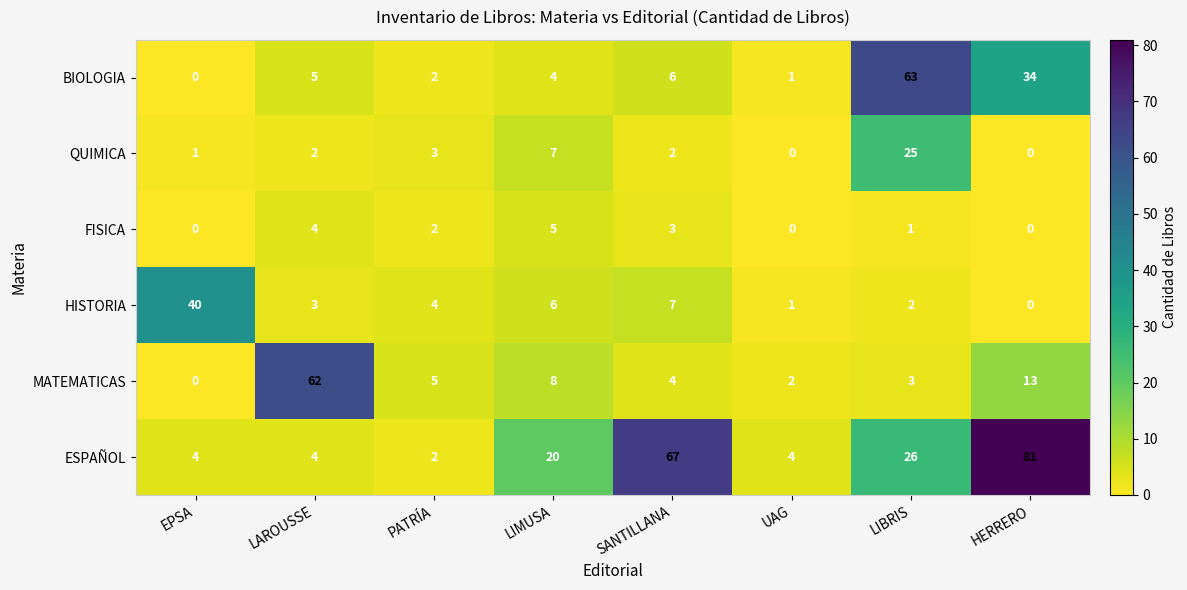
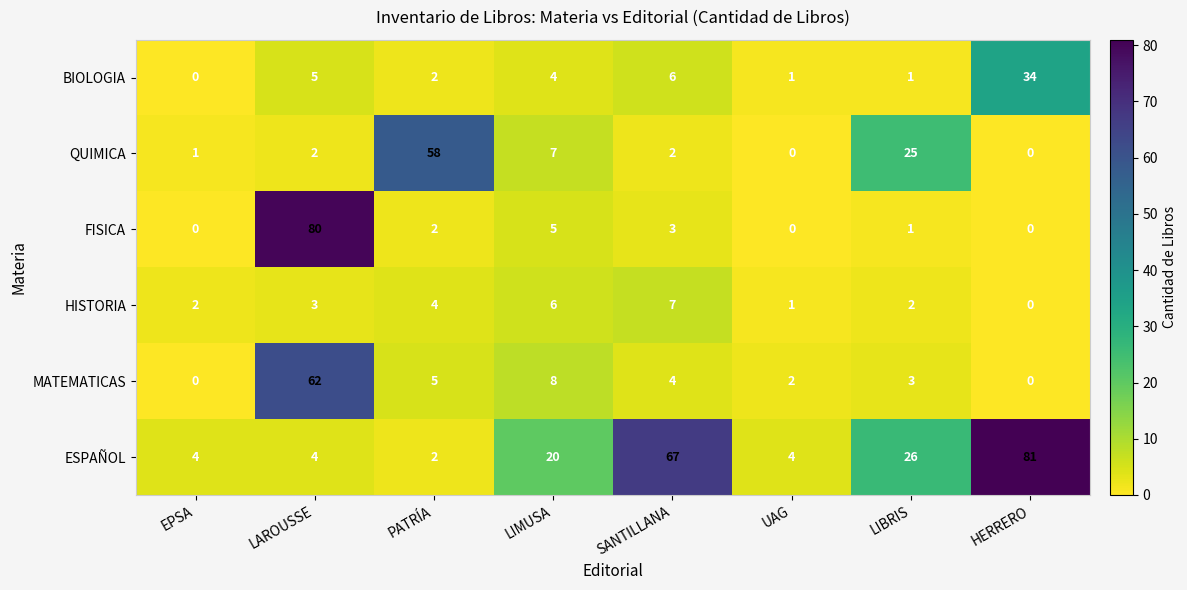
BIOLOGIA, LIBRIS: 63 -> 1
QUIMICA, PATRÍA: 3 -> 58
FISICA, LAROUSSE: 4 -> 80
HISTORIA, EPSA: 40 -> 2
MATEMATICAS, HERRERO: 13 -> 0
